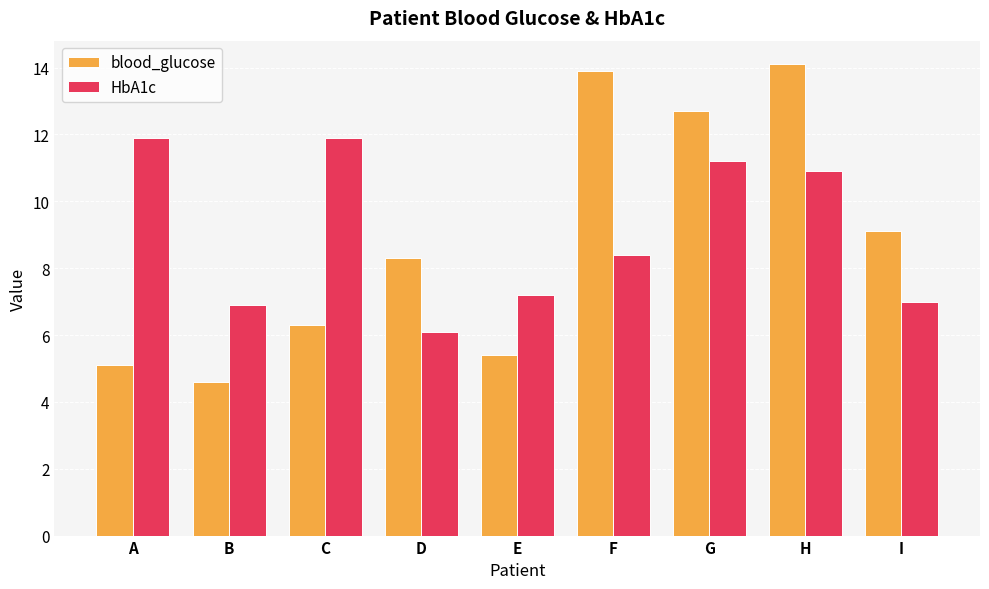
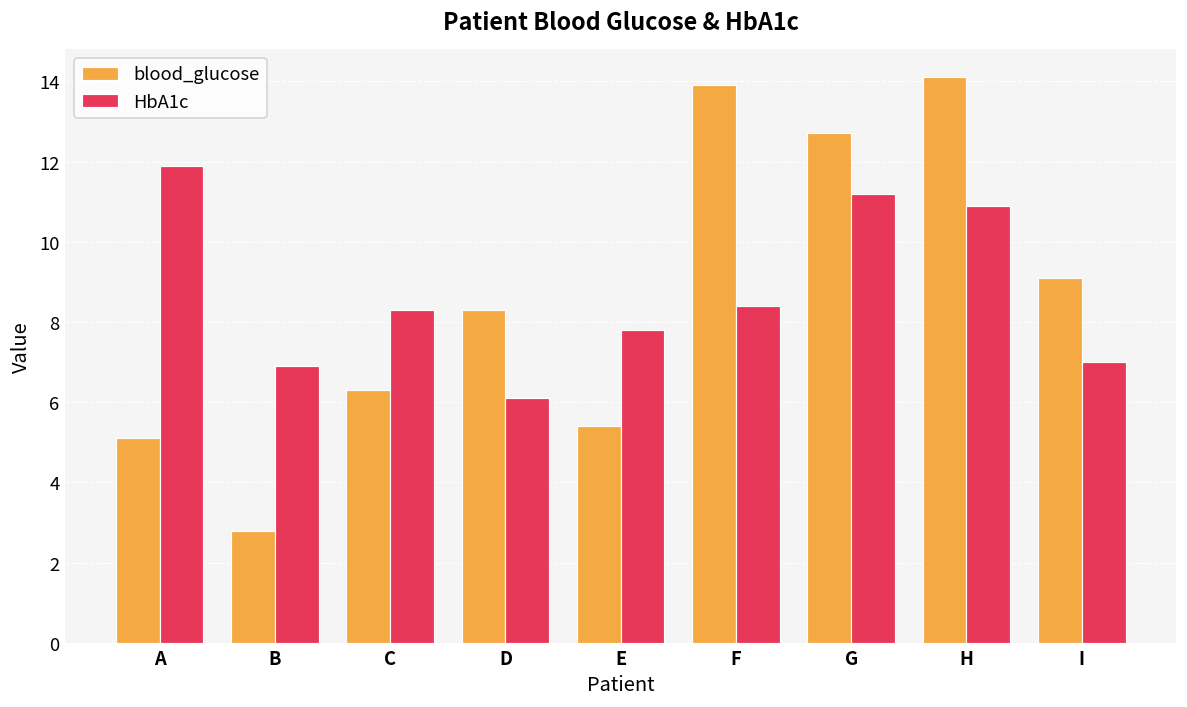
blood_glucose, B: 4.6 -> 2.8
HbA1c, C: 11.9 -> 8.3
HbA1c, E: 7.2 -> 7.8
